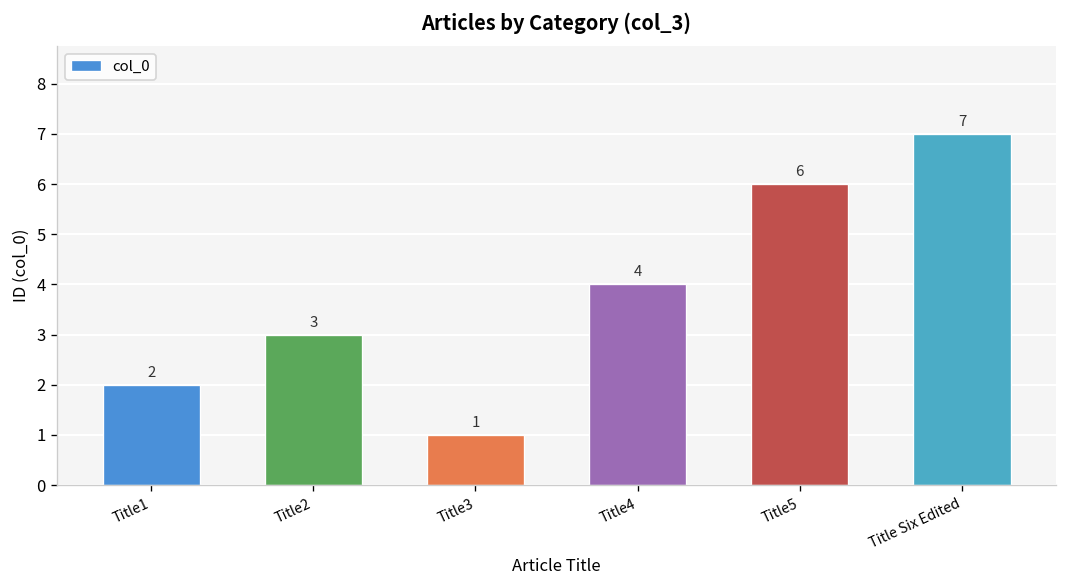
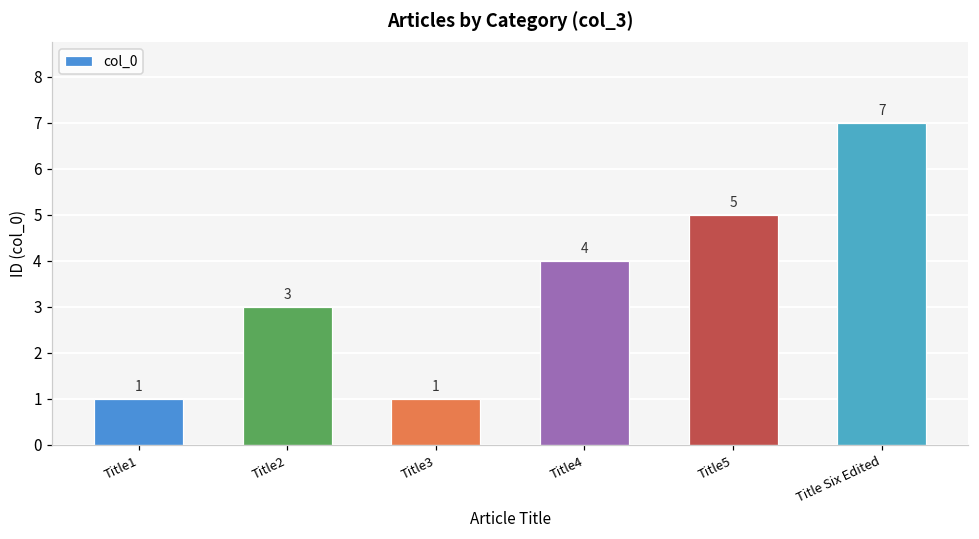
Title1: 2 -> 1
Title5: 6 -> 5
